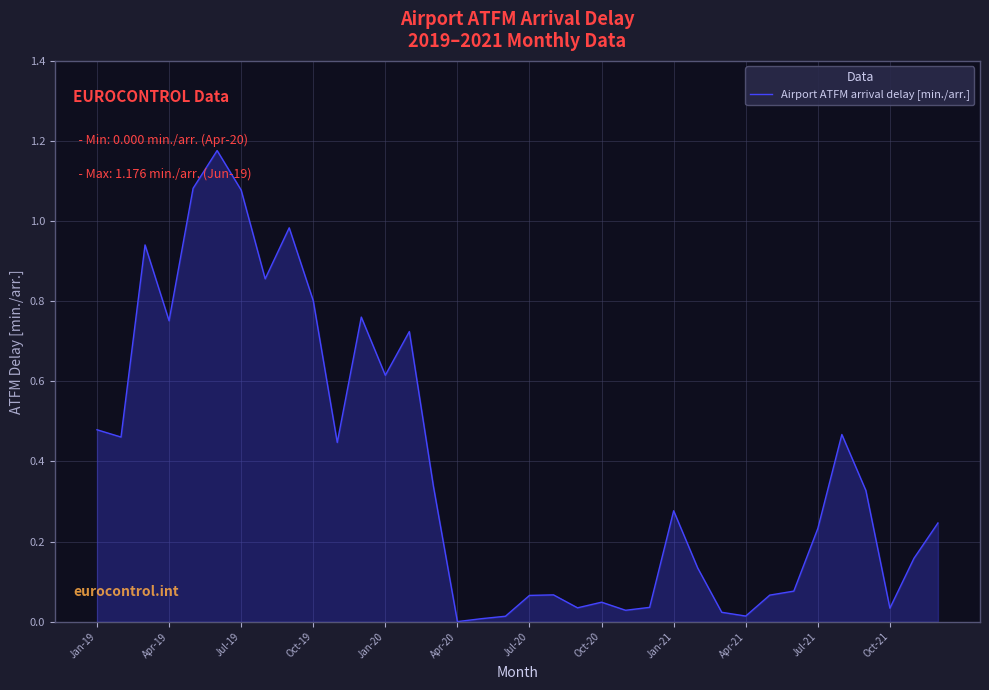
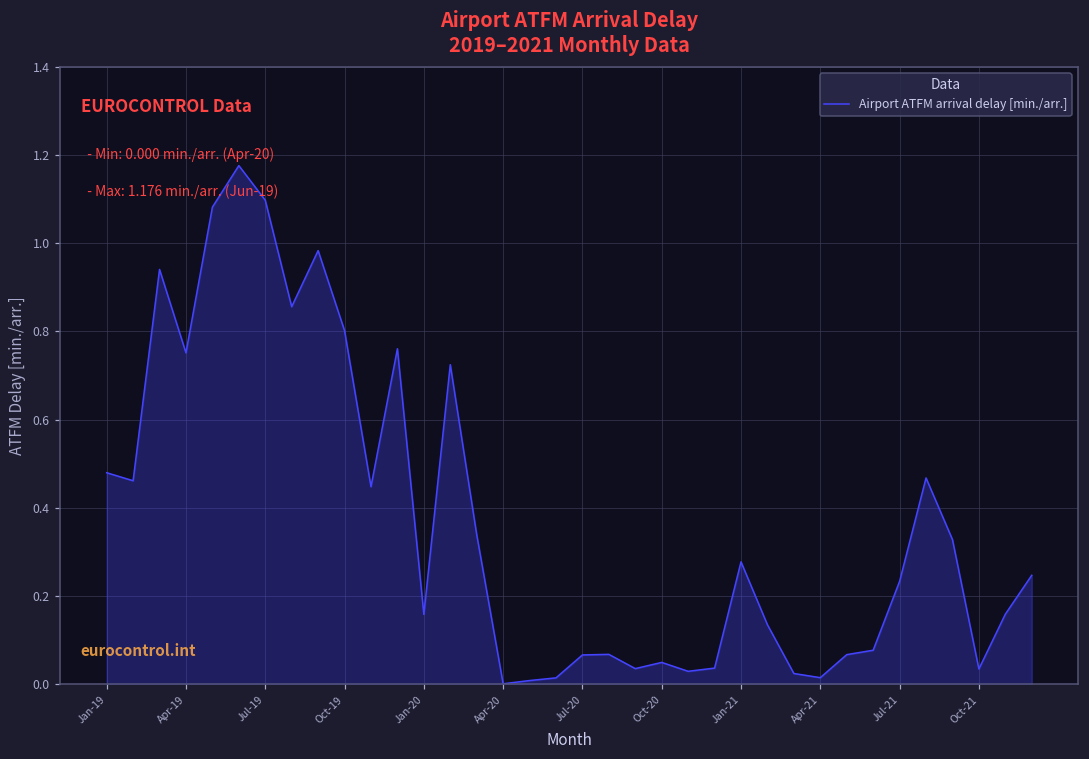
Jul-19: 1.08 -> 1.10
Jan-20: 0.62 -> 0.16
